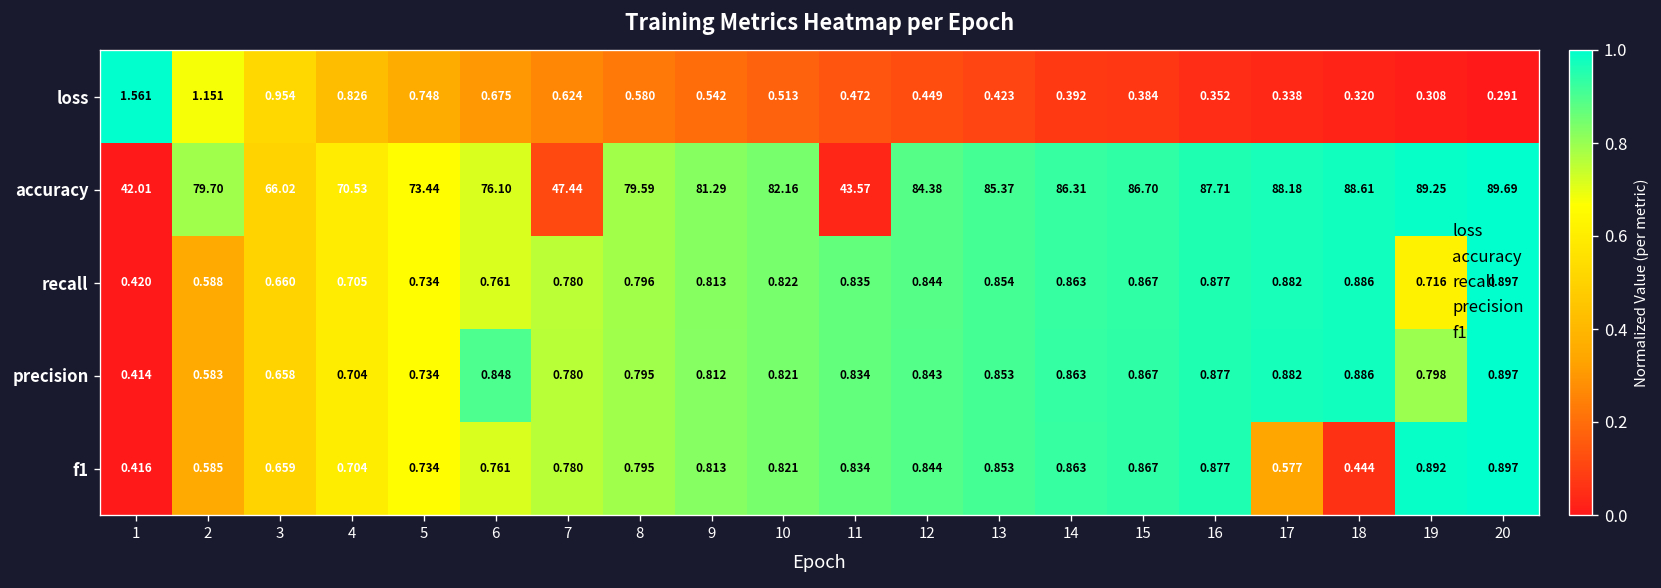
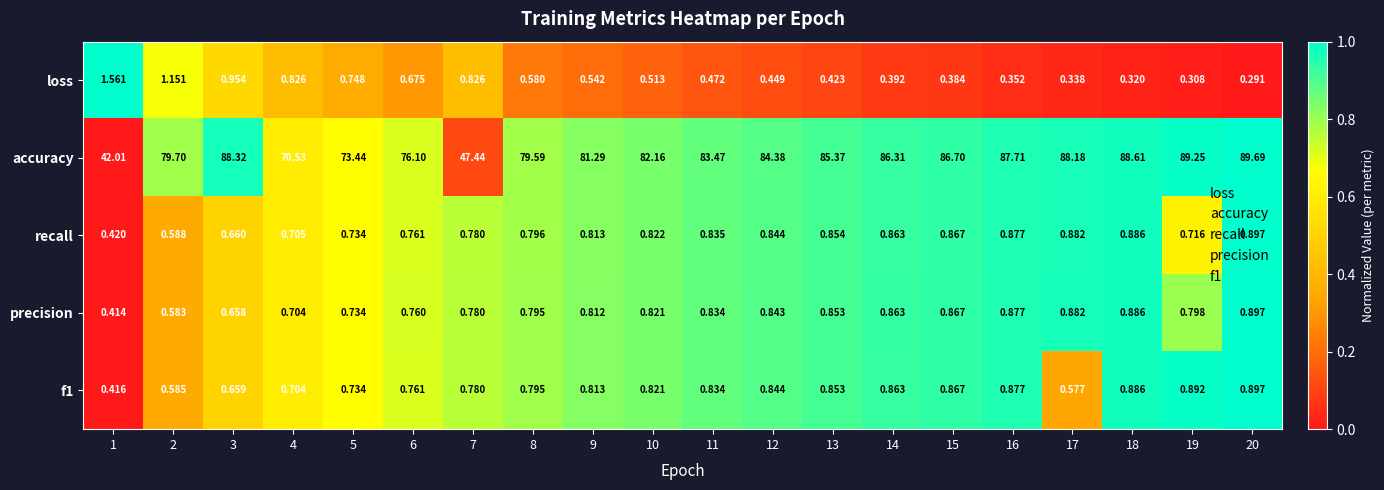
loss, 7: 0.624 -> 0.826
accuracy, 3: 66.02 -> 88.32
accuracy, 11: 43.57 -> 83.47
precision, 6: 0.848 -> 0.760
f1, 18: 0.444 -> 0.886
